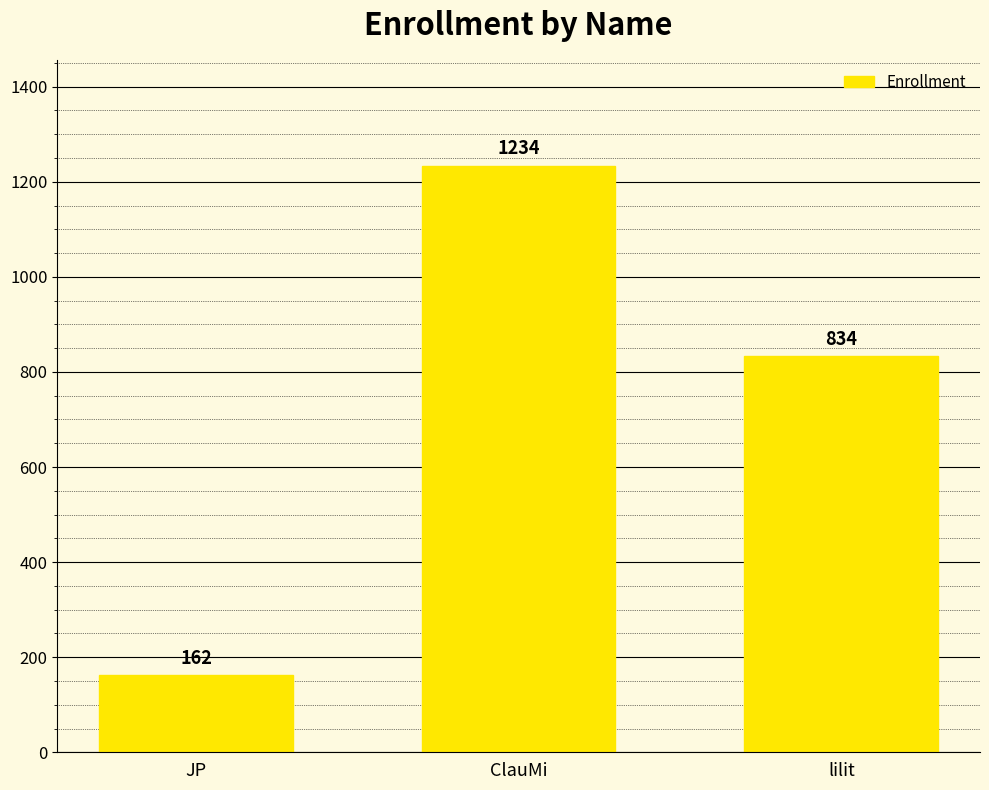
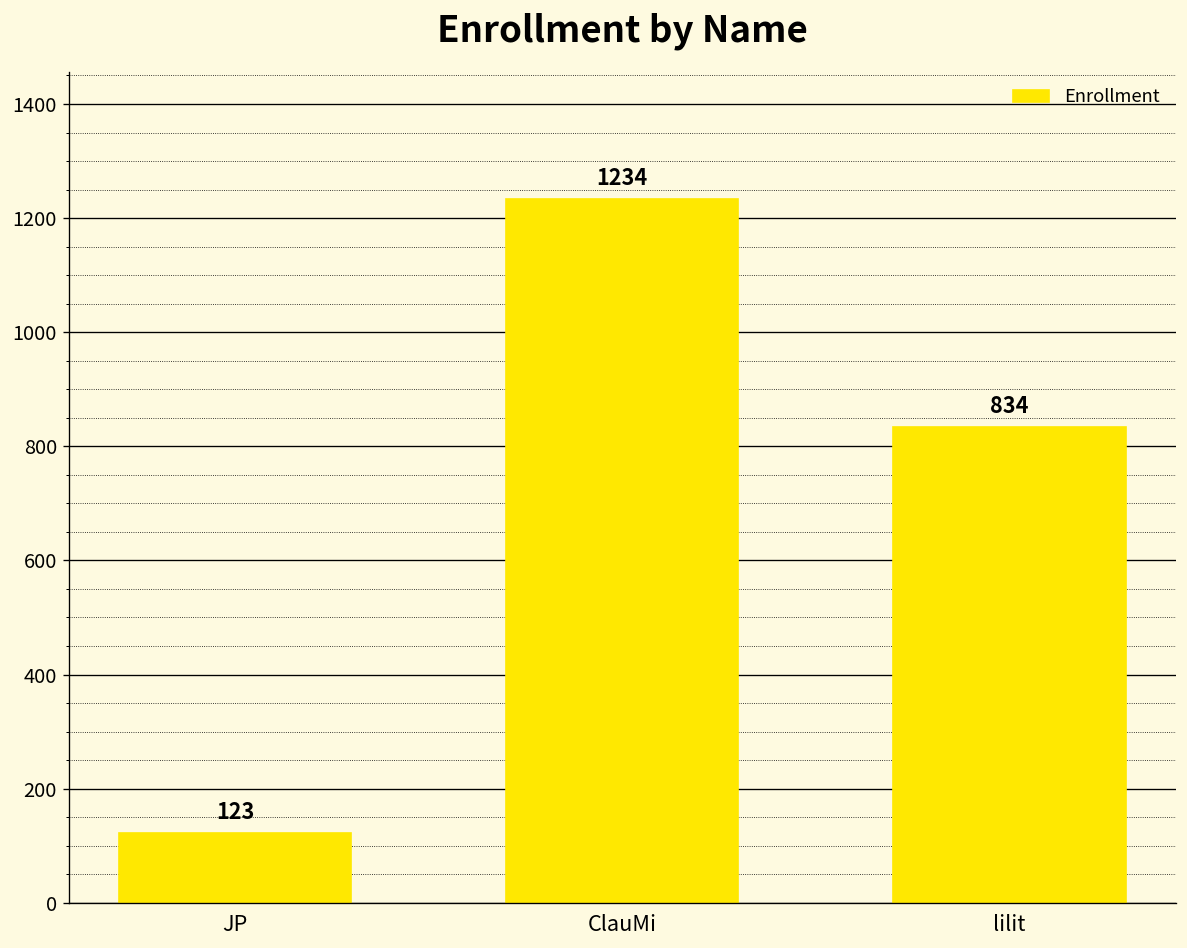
JP: 162 -> 123
